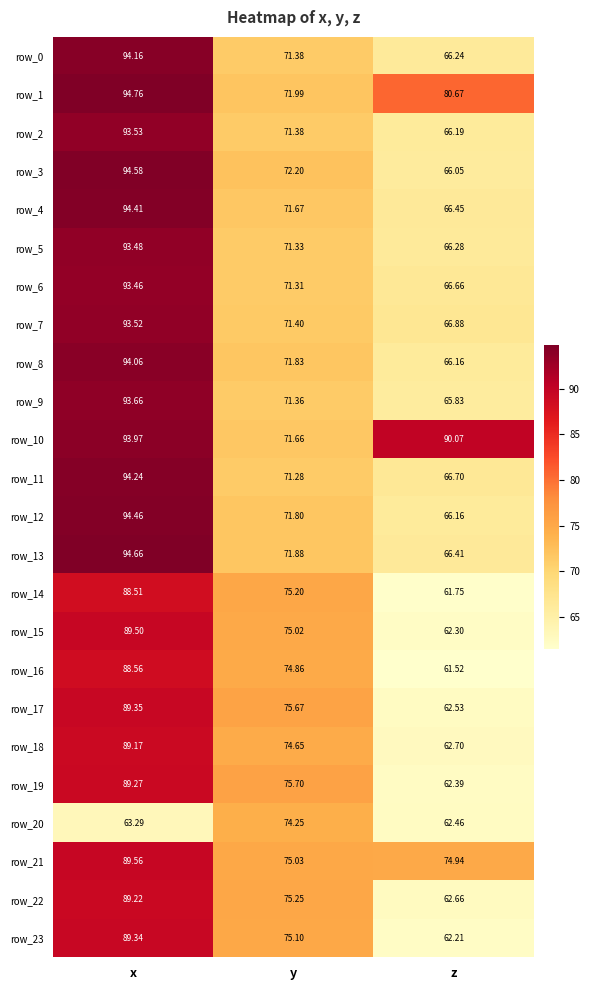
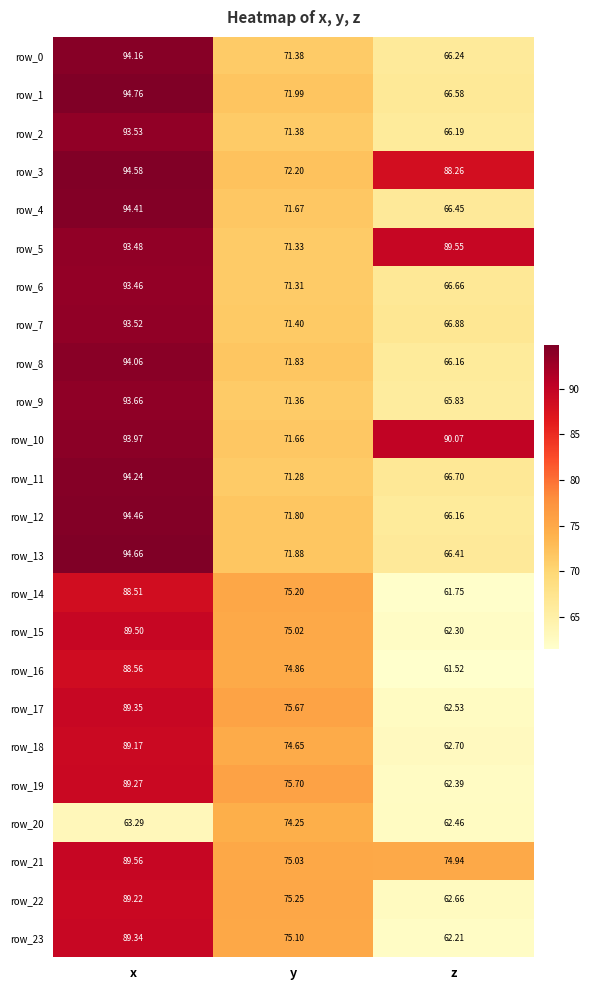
row_1, z: 80.67 -> 66.58
row_3, z: 66.05 -> 88.26
row_5, z: 66.28 -> 89.55
